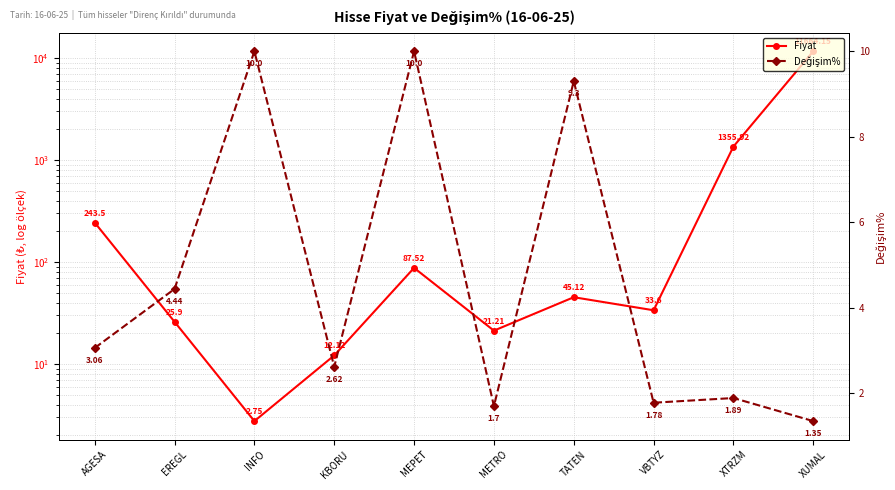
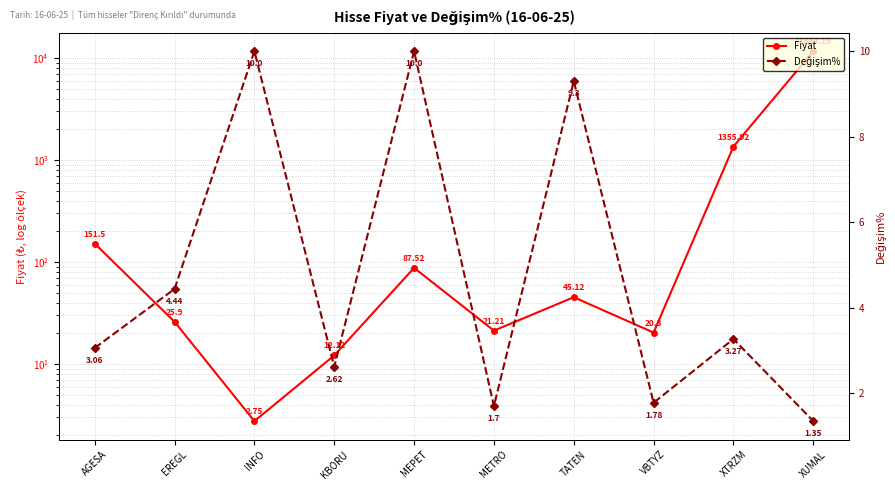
Fiyat, AGESA: 243.5 -> 151.5
Fiyat, VBTYZ: 33.6 -> 20.3
Değişim%, XTRZM: 1.89 -> 3.27
